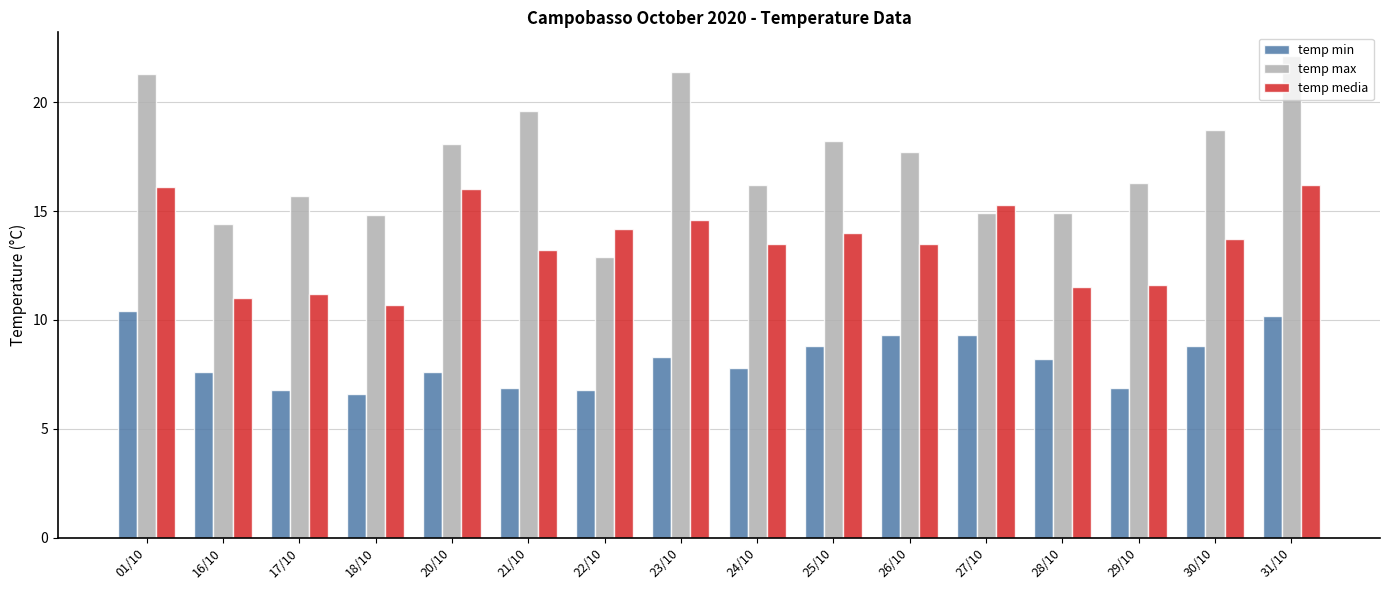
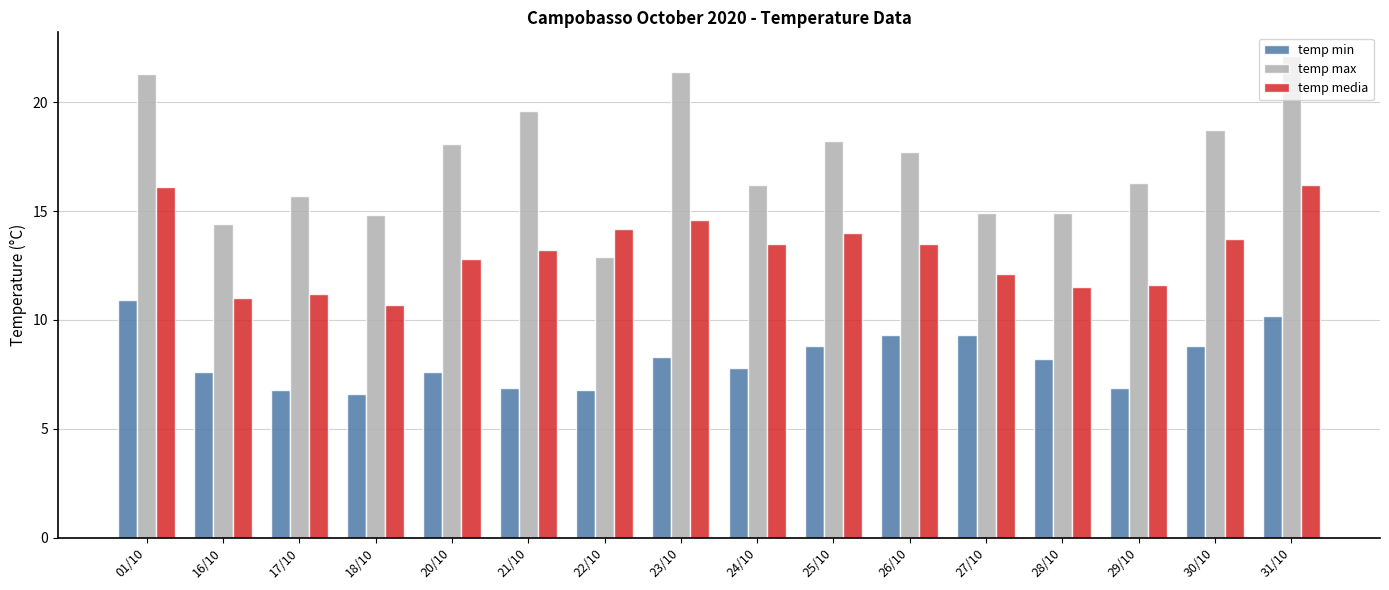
temp min, 01/10: 10.4 -> 10.9
temp media, 20/10: 16.0 -> 12.8
temp media, 27/10: 15.3 -> 12.1
